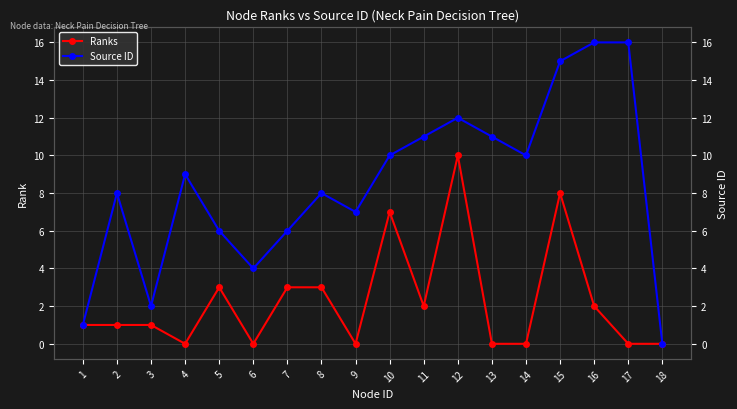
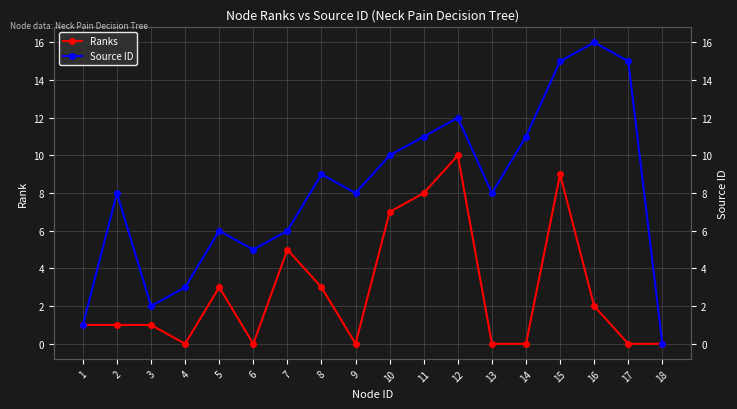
Source ID, 4: 9 -> 3
Source ID, 6: 4 -> 5
Ranks, 7: 3 -> 5
Source ID, 8: 8 -> 9
Source ID, 9: 7 -> 8
Ranks, 11: 2 -> 8
Source ID, 13: 11 -> 8
Source ID, 14: 10 -> 11
Ranks, 15: 8 -> 9
Source ID, 17: 16 -> 15
